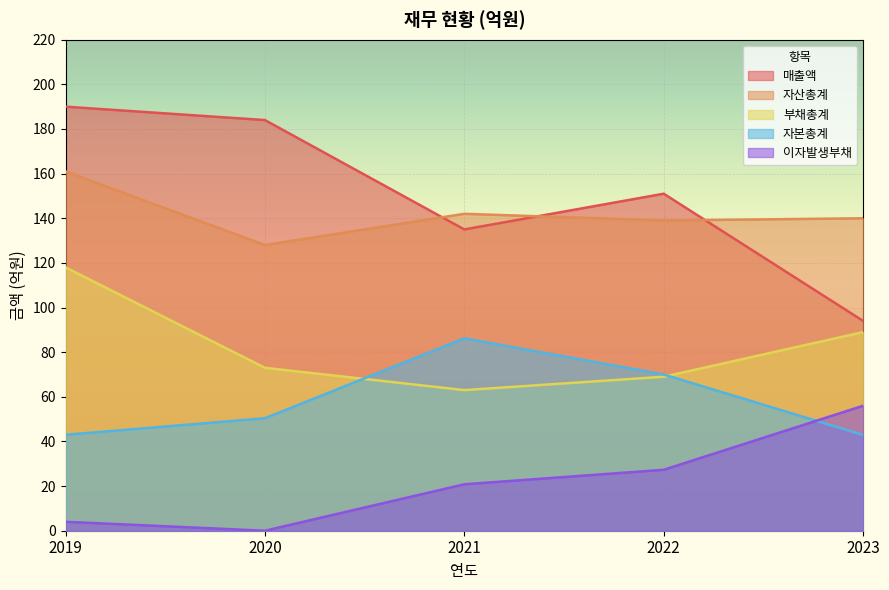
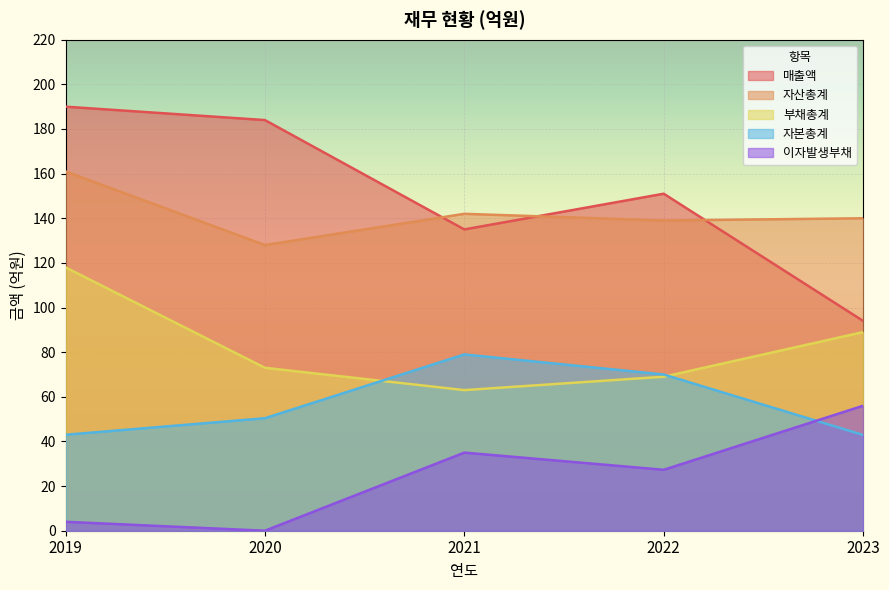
자본총계, 2021: 86 -> 79
이자발생부채, 2021: 21 -> 35
